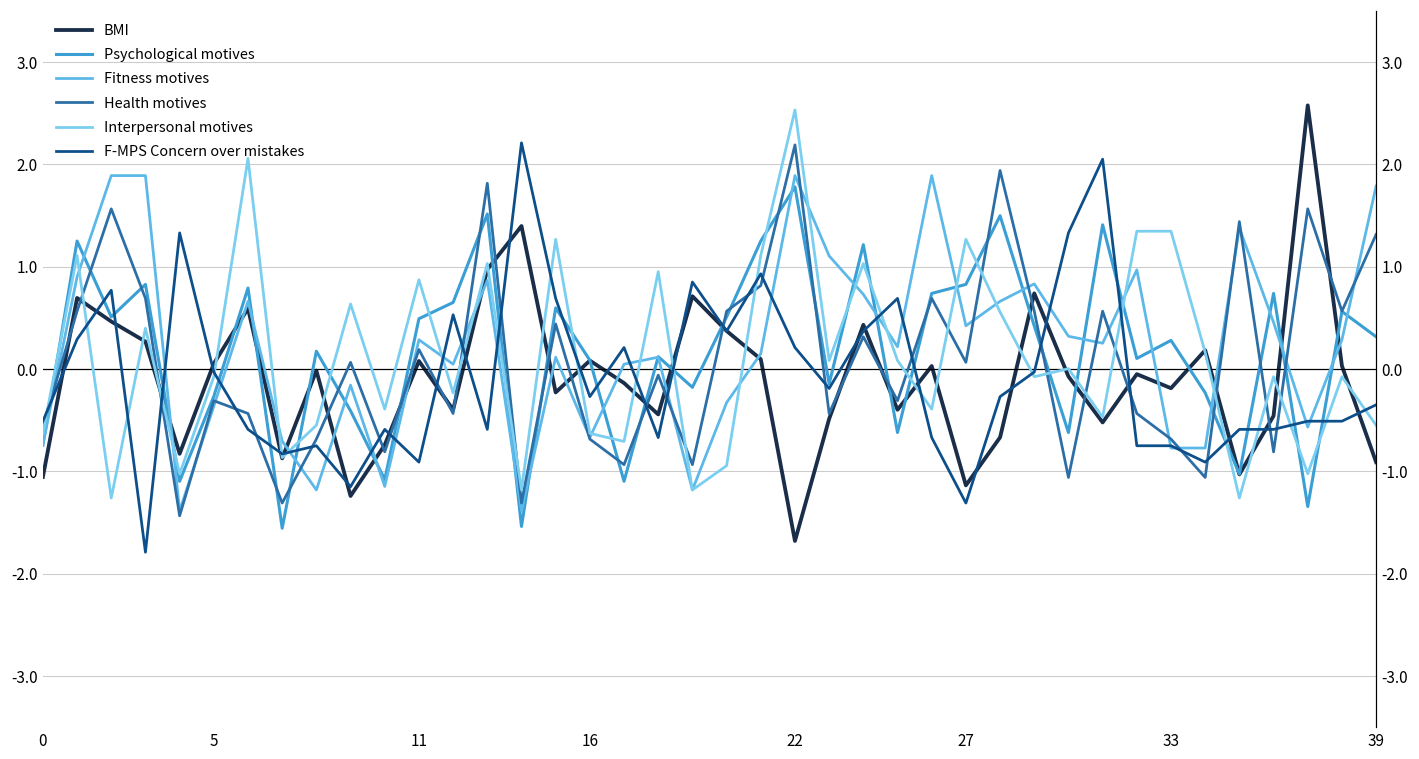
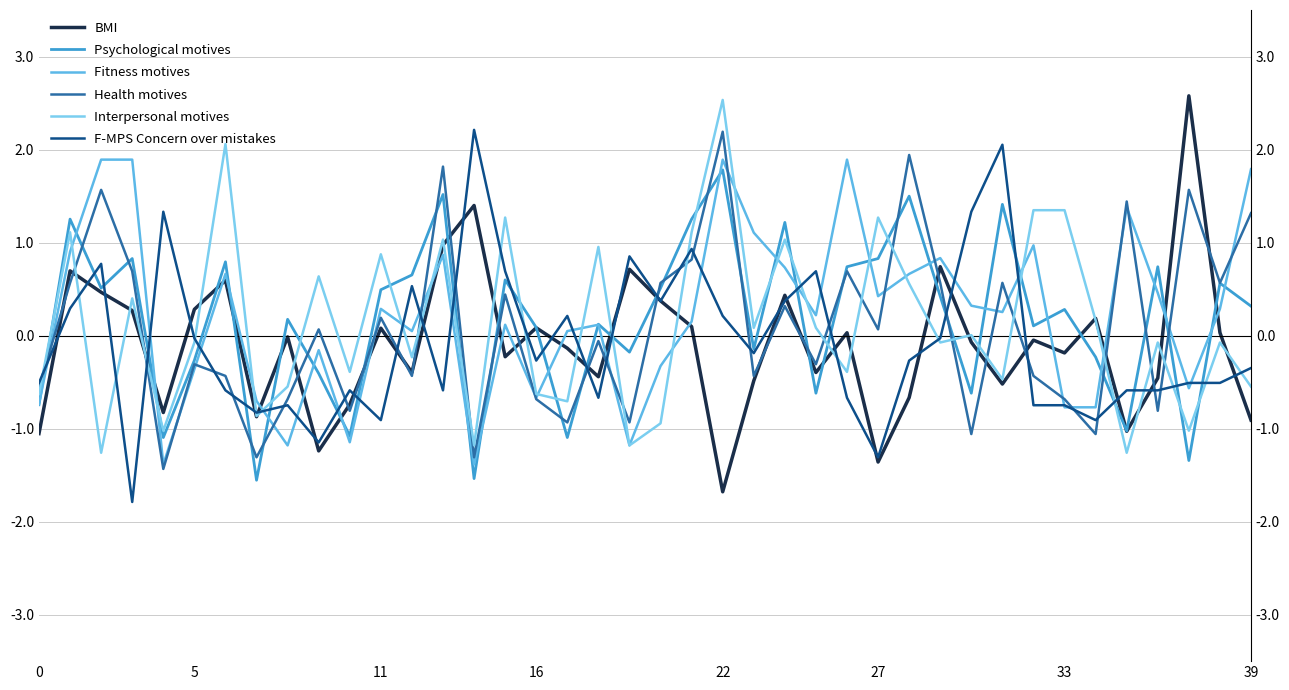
BMI, 5: 0.1 -> 0.3
BMI, 27: -1.1 -> -1.4
